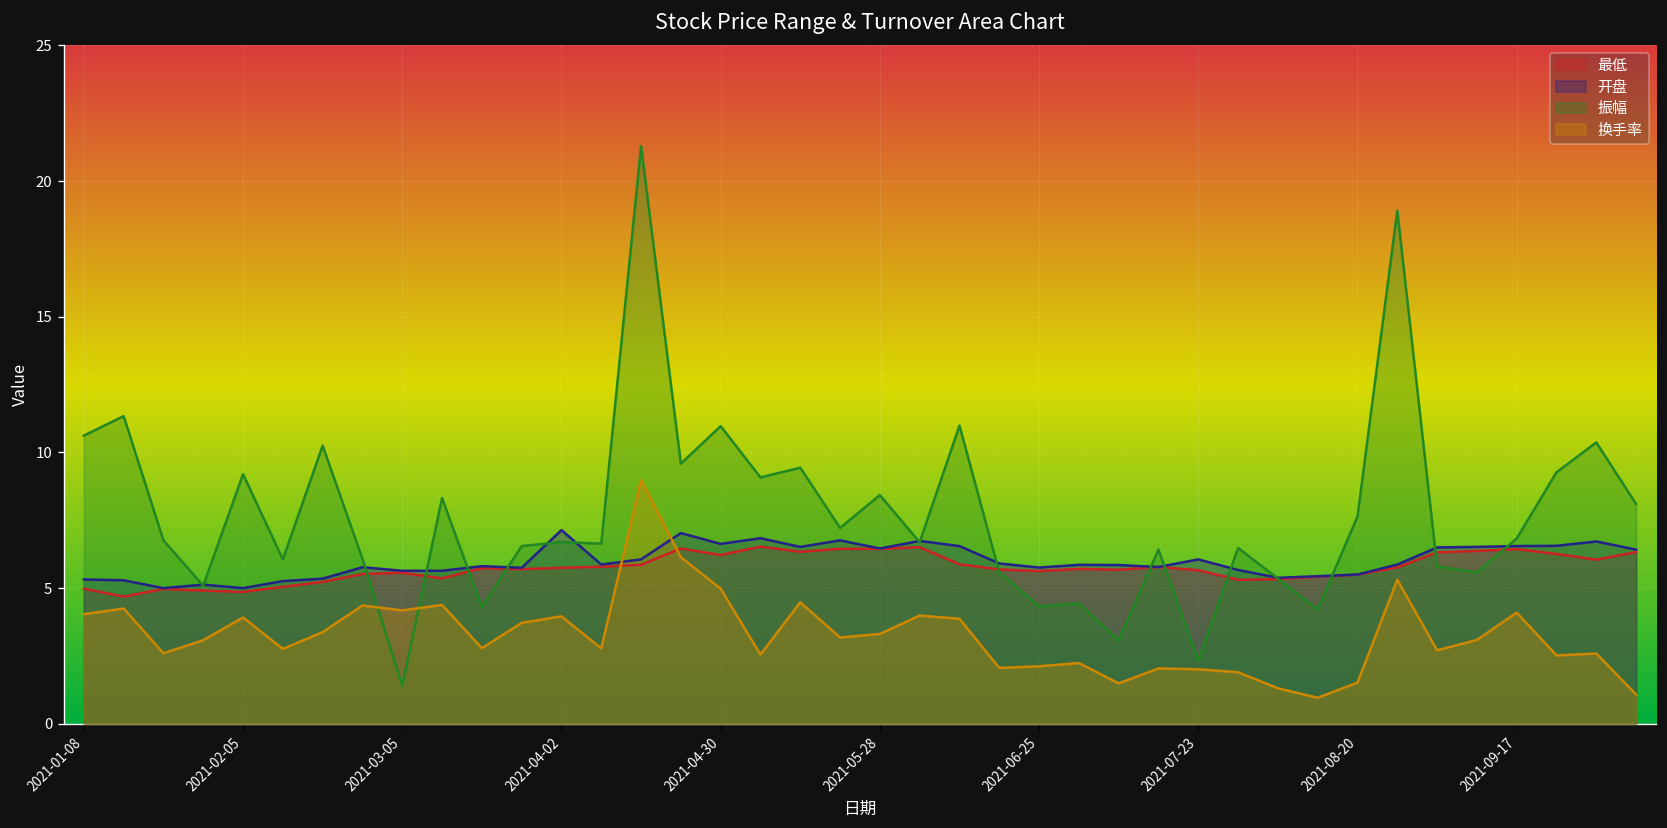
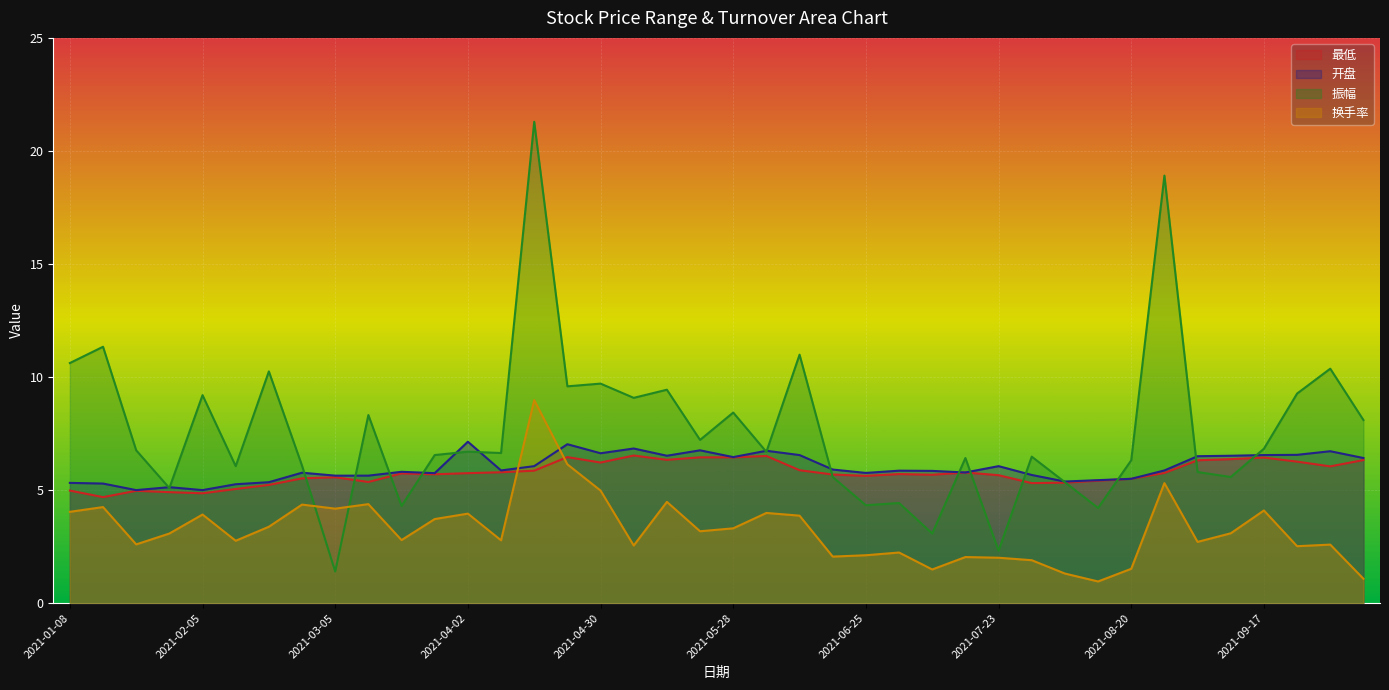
振幅, 2021-04-30: 11.0 -> 9.7
振幅, 2021-08-20: 7.6 -> 6.3
